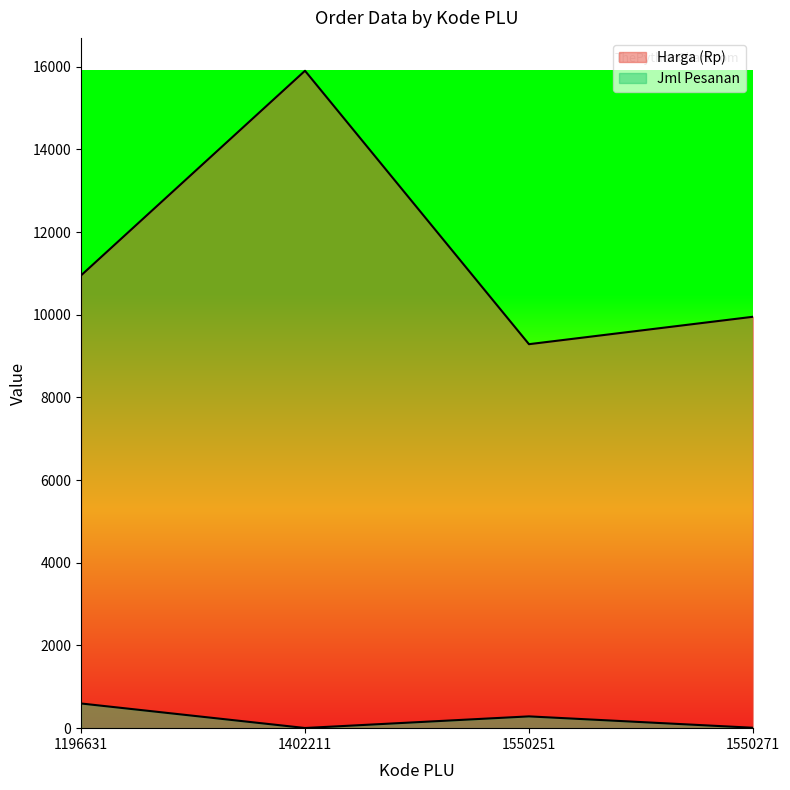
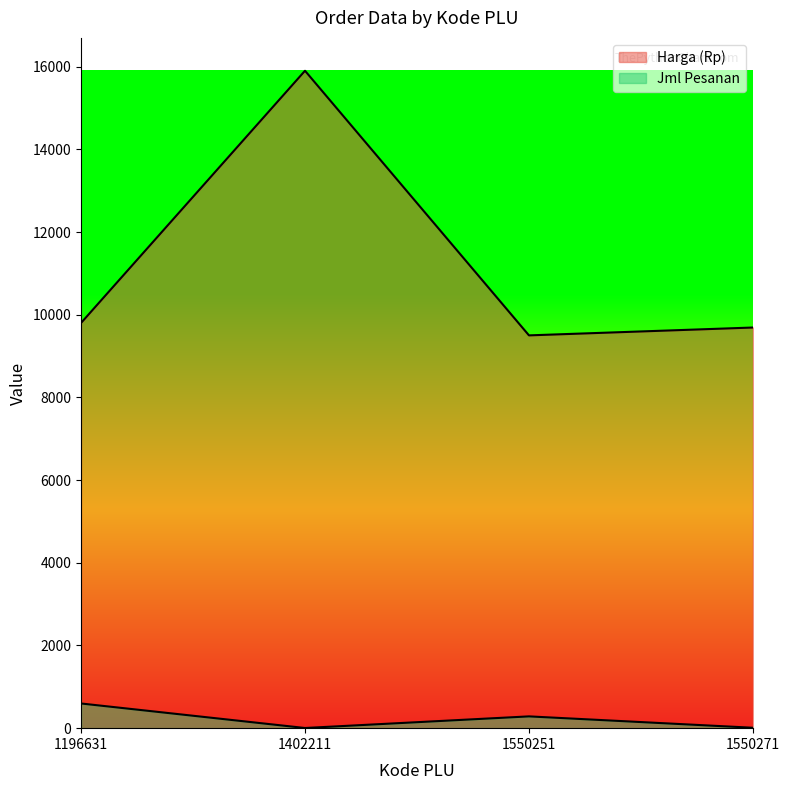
Harga (Rp), 1196631: 11000 -> 9800
Harga (Rp), 1550251: 9300 -> 9500
Harga (Rp), 1550271: 10000 -> 9700
